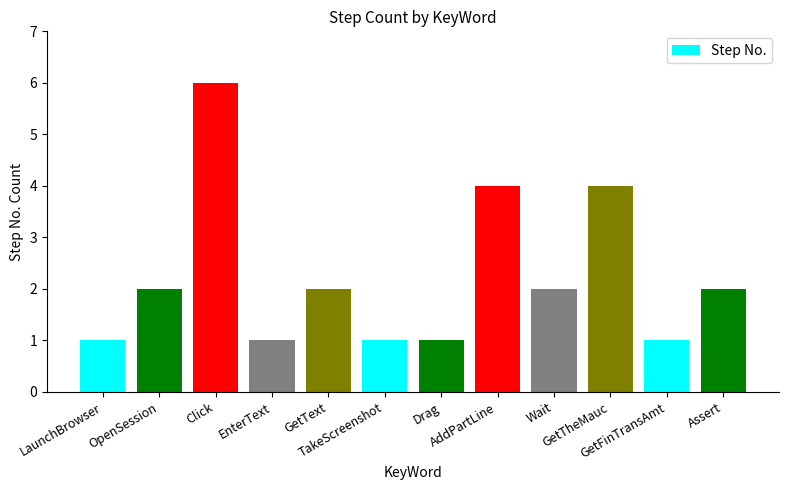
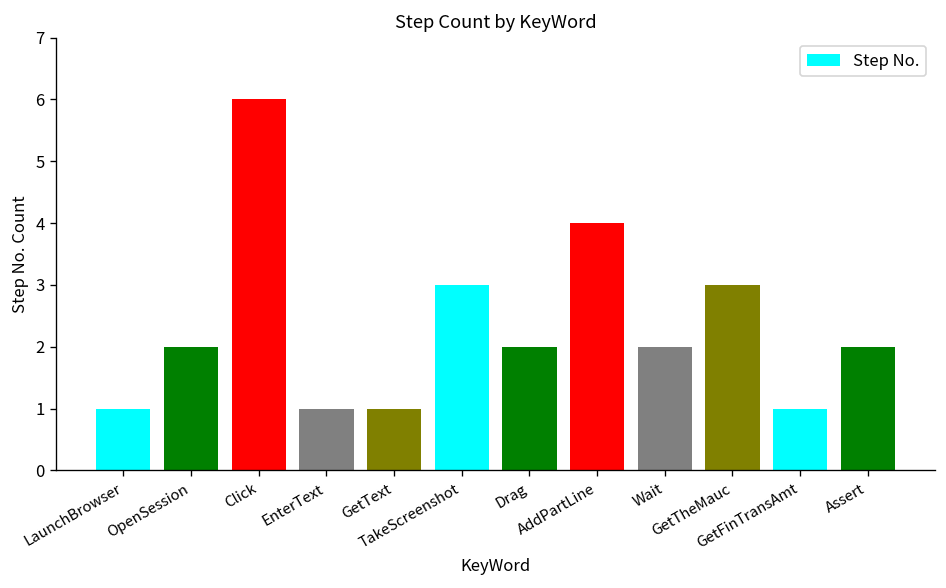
GetText: 2 -> 1
TakeScreenshot: 1 -> 3
Drag: 1 -> 2
GetTheMauc: 4 -> 3
